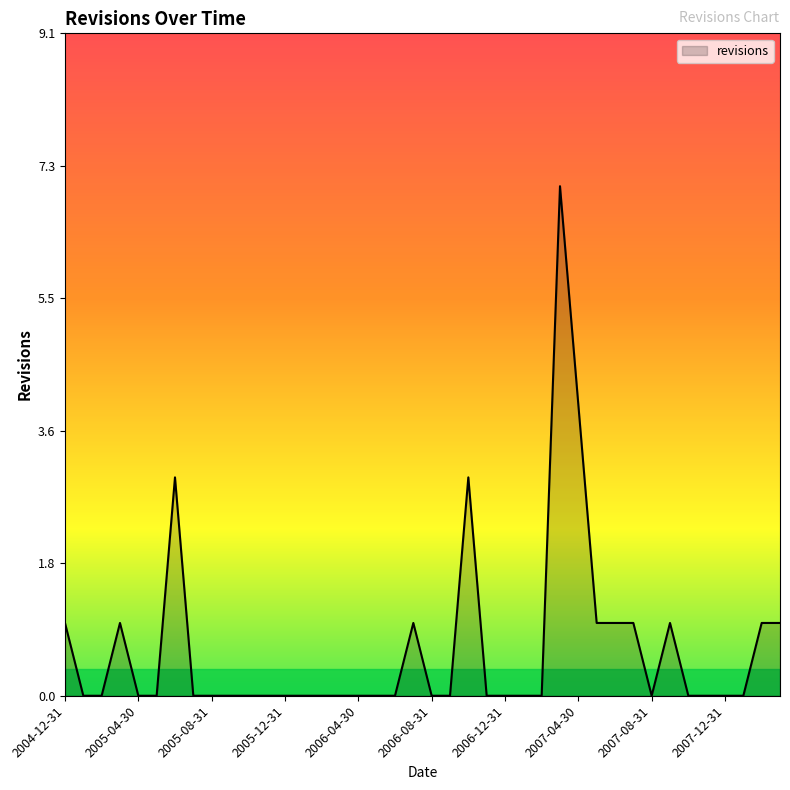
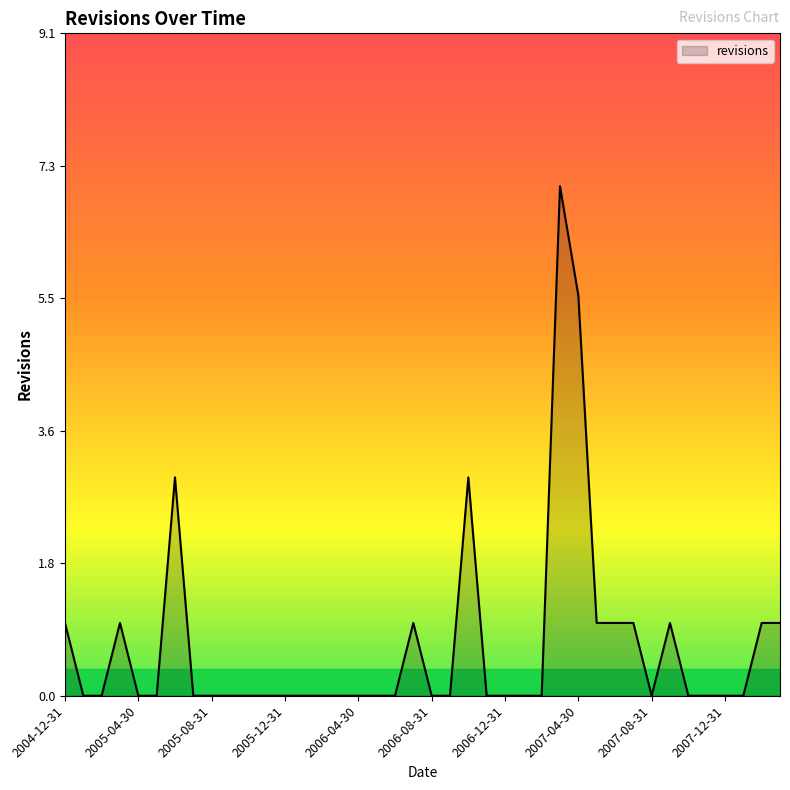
2007-04-30: 4.0 -> 5.5
